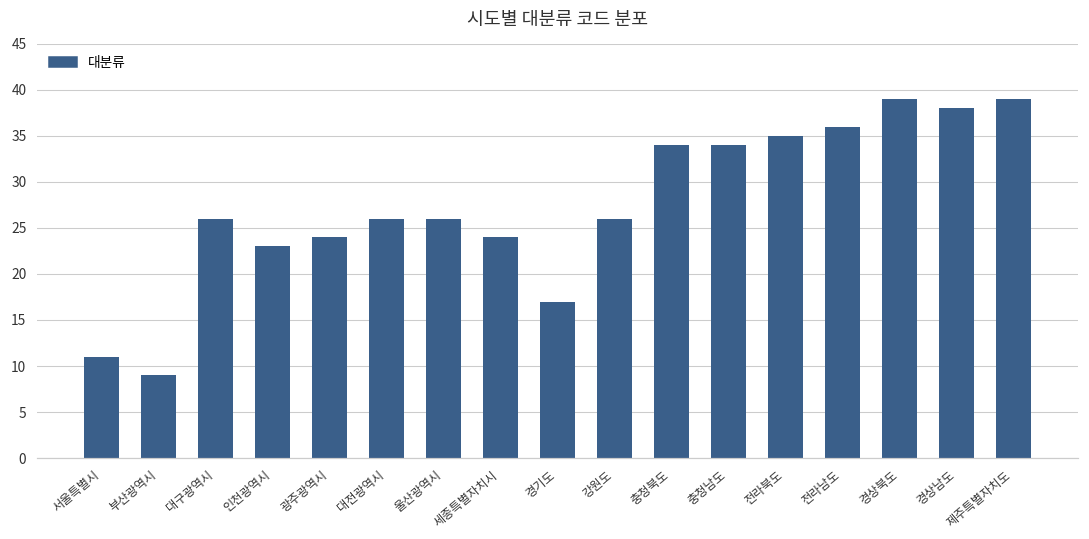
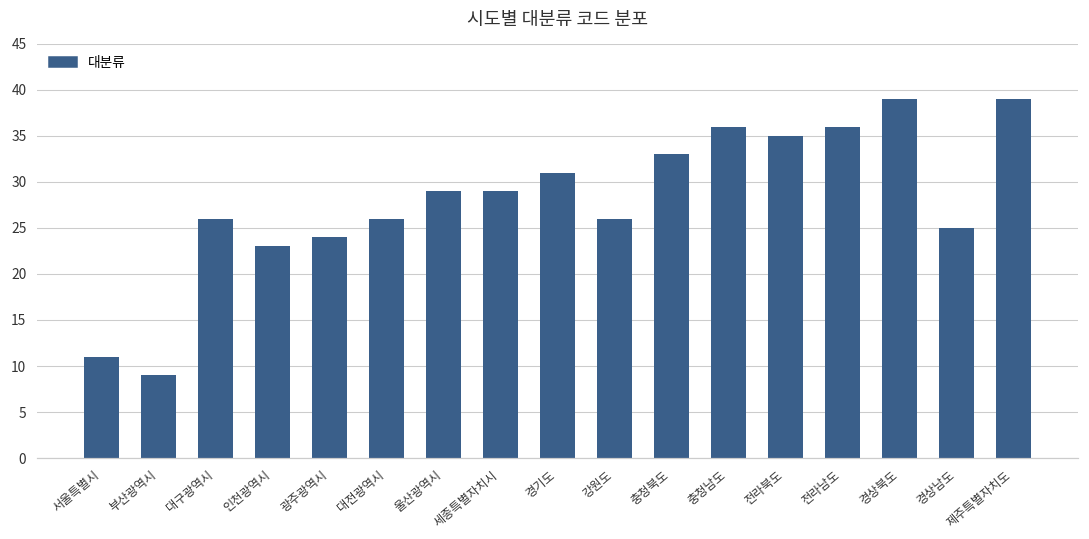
울산광역시: 26 -> 29
세종특별자치시: 24 -> 29
경기도: 17 -> 31
충청북도: 34 -> 33
충청남도: 34 -> 36
경상남도: 38 -> 25
